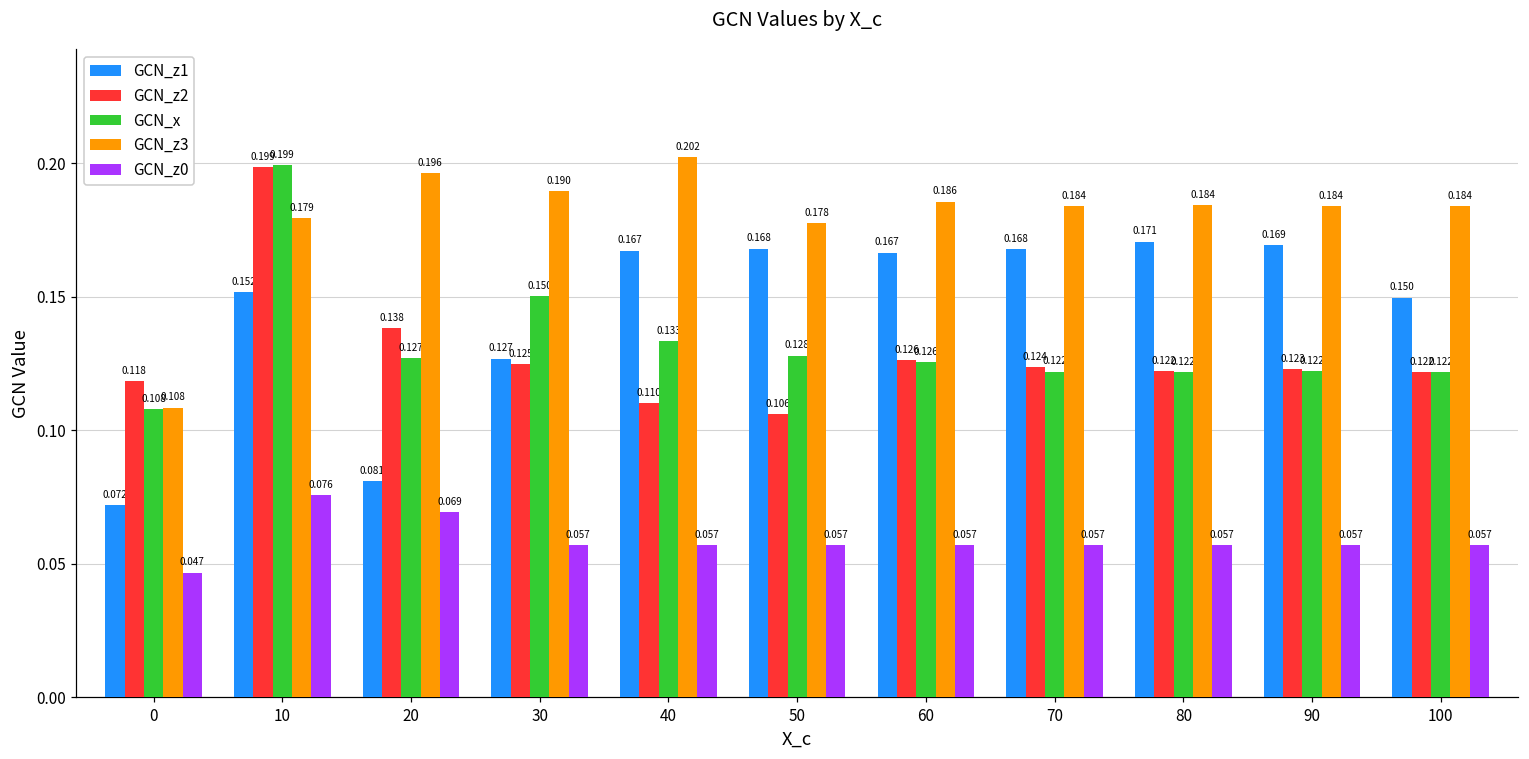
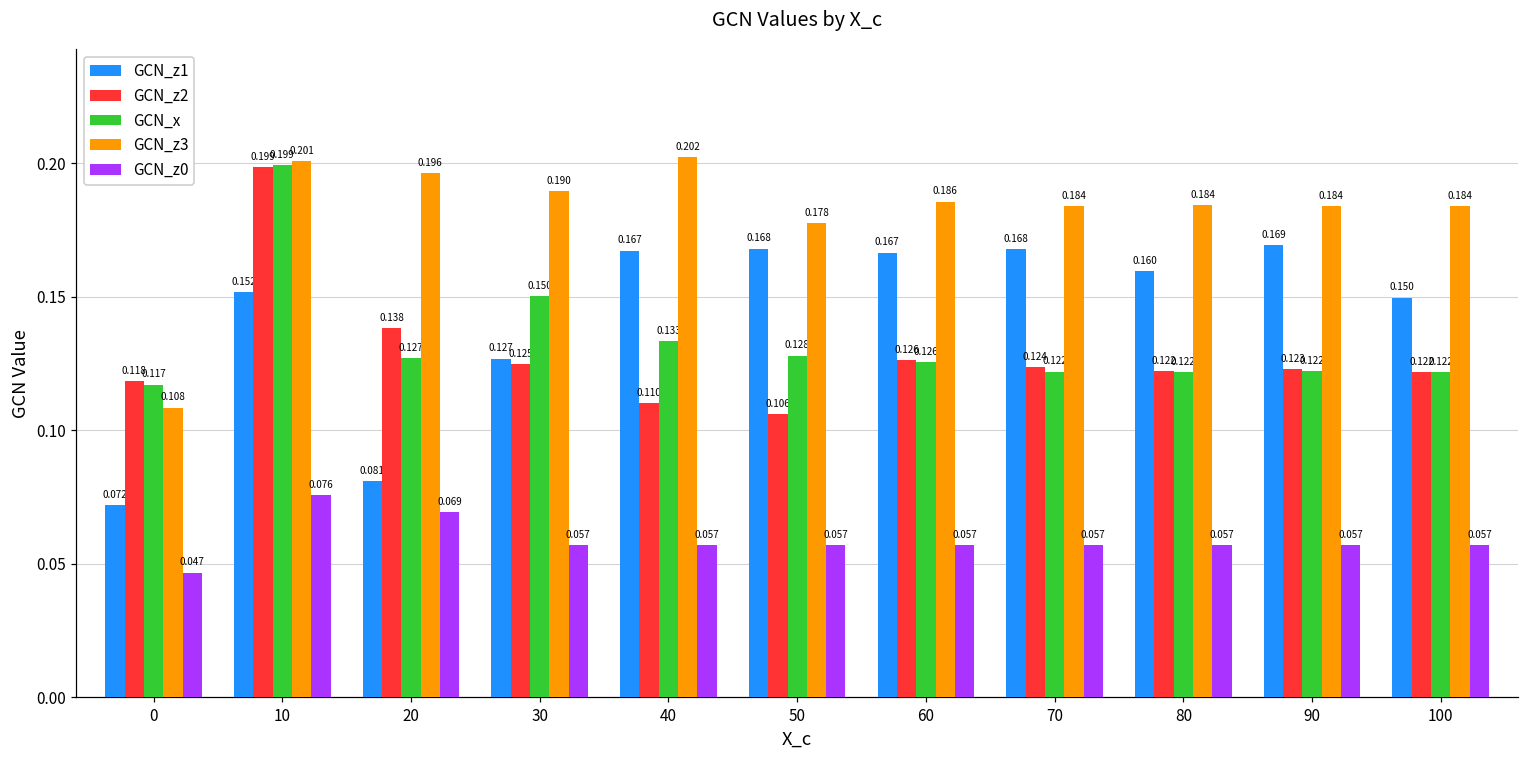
GCN_x, 0: 0.108 -> 0.117
GCN_z3, 10: 0.179 -> 0.201
GCN_z1, 80: 0.171 -> 0.160
